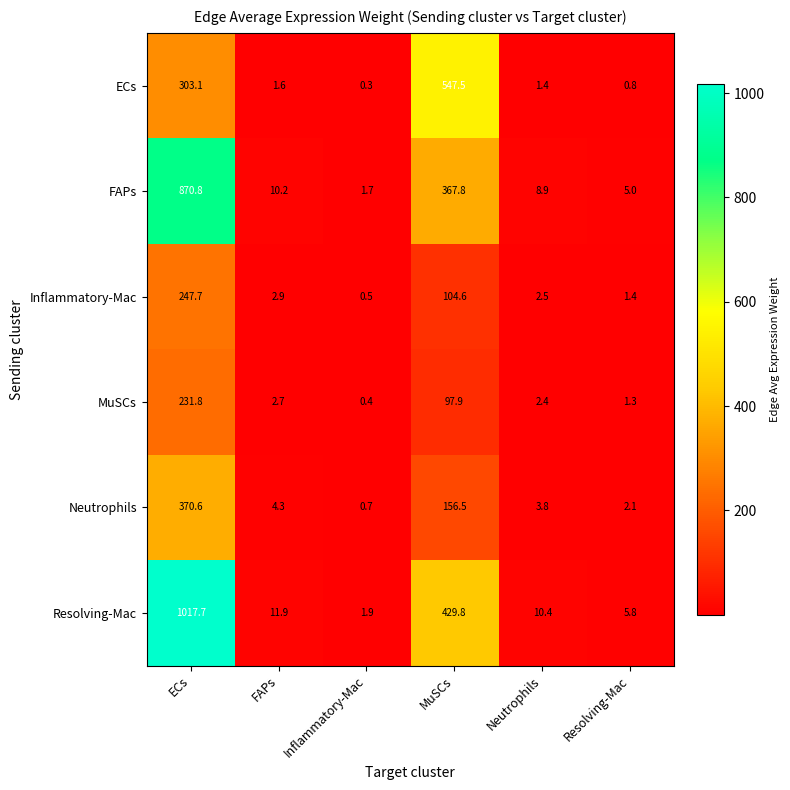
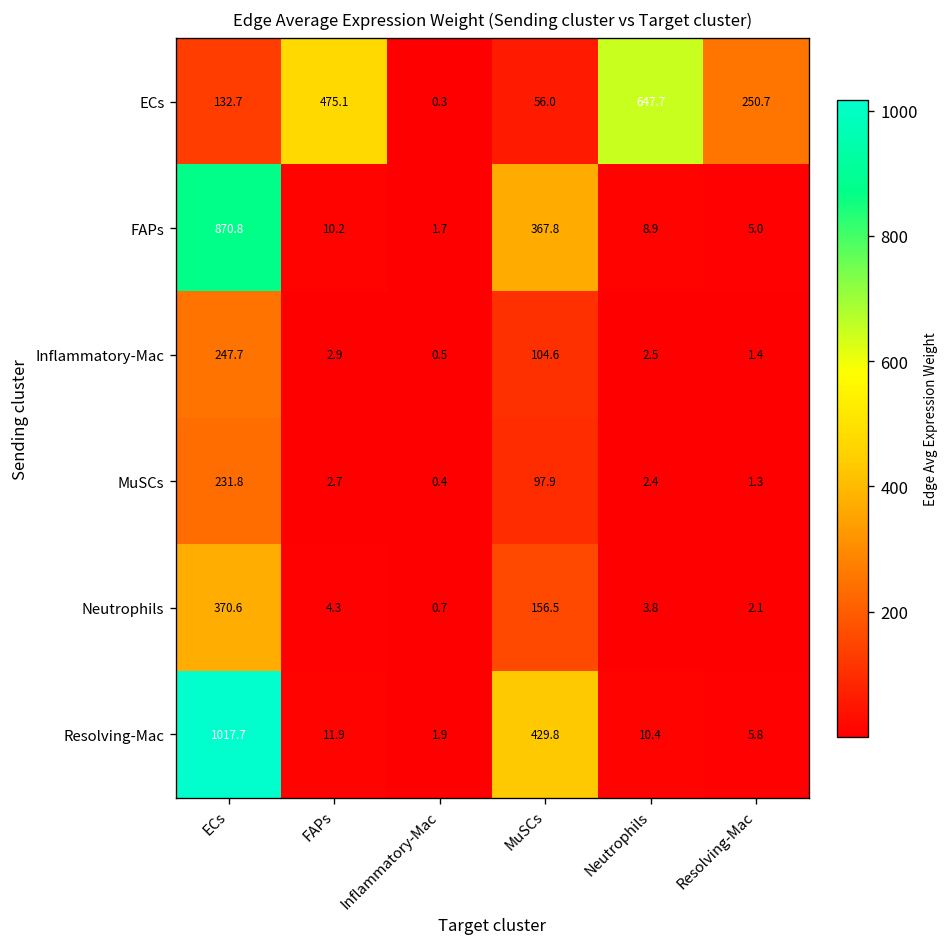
ECs, ECs: 303.1 -> 132.7
ECs, FAPs: 1.6 -> 475.1
ECs, MuSCs: 547.5 -> 56.0
ECs, Neutrophils: 1.4 -> 647.7
ECs, Resolving-Mac: 0.8 -> 250.7
